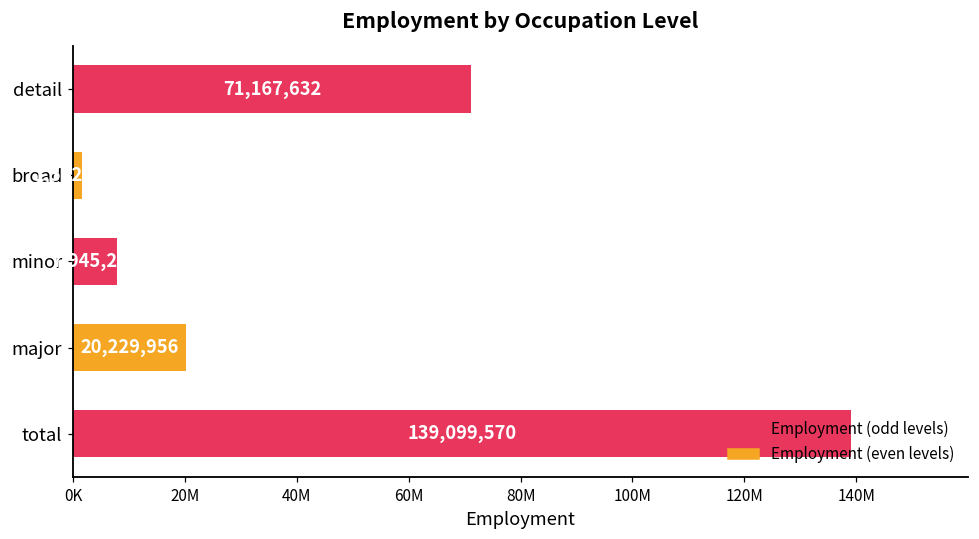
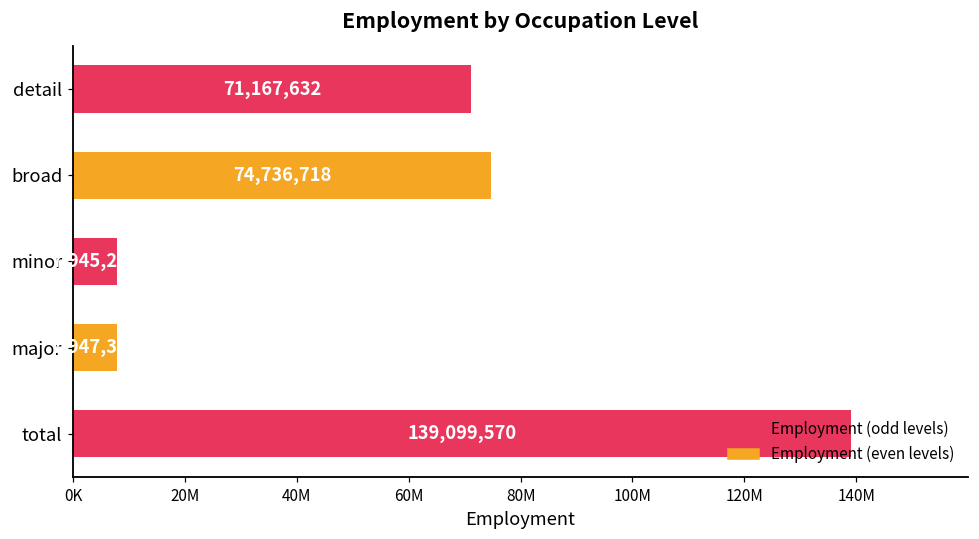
broad: 2000000 -> 75000000
major: 20000000 -> 8000000
